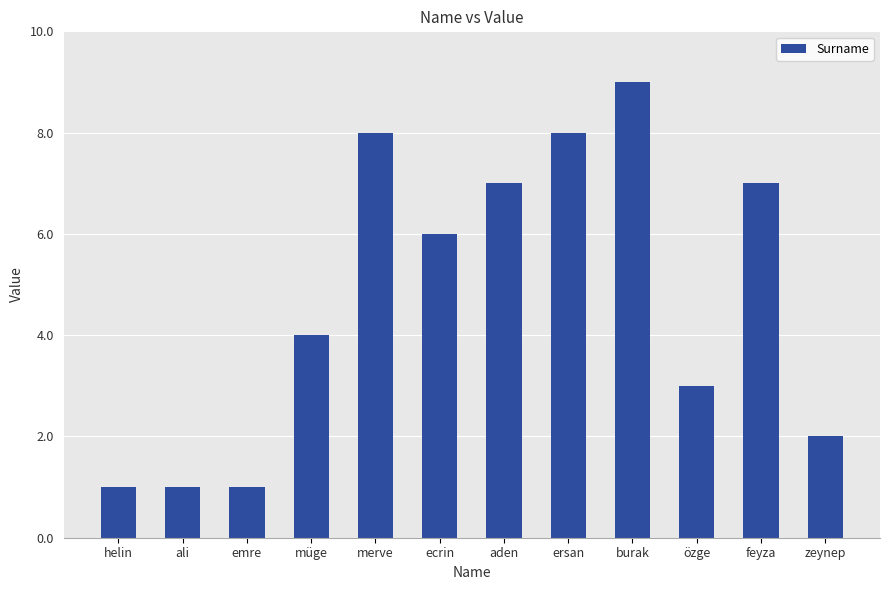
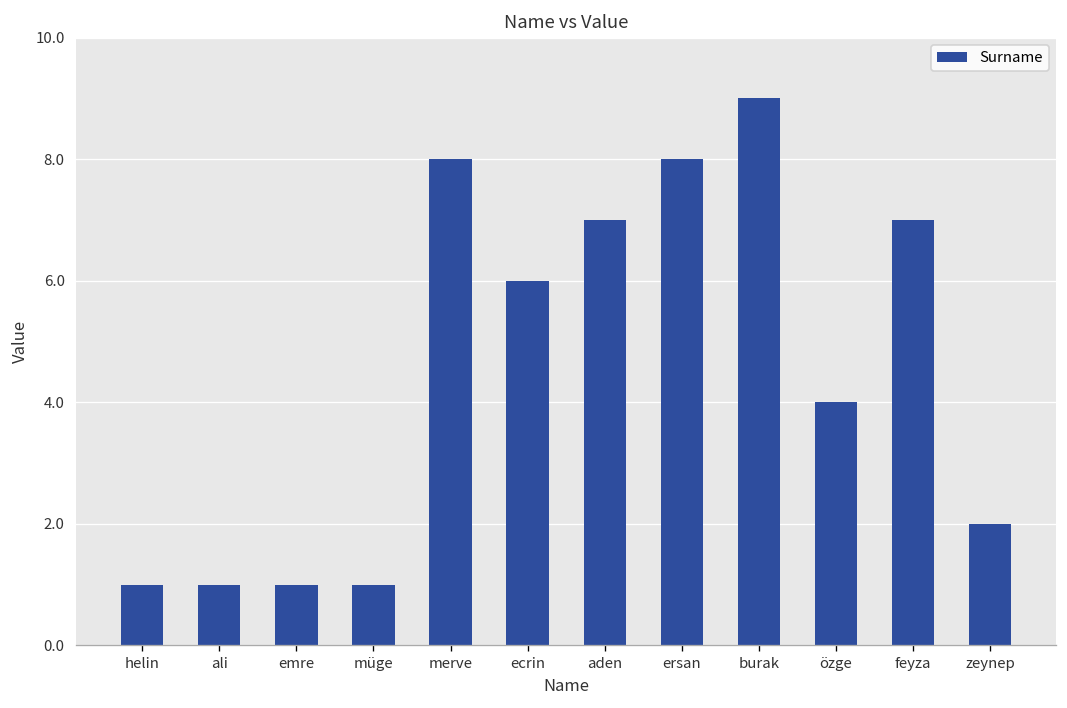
müge: 4 -> 1
özge: 3 -> 4
